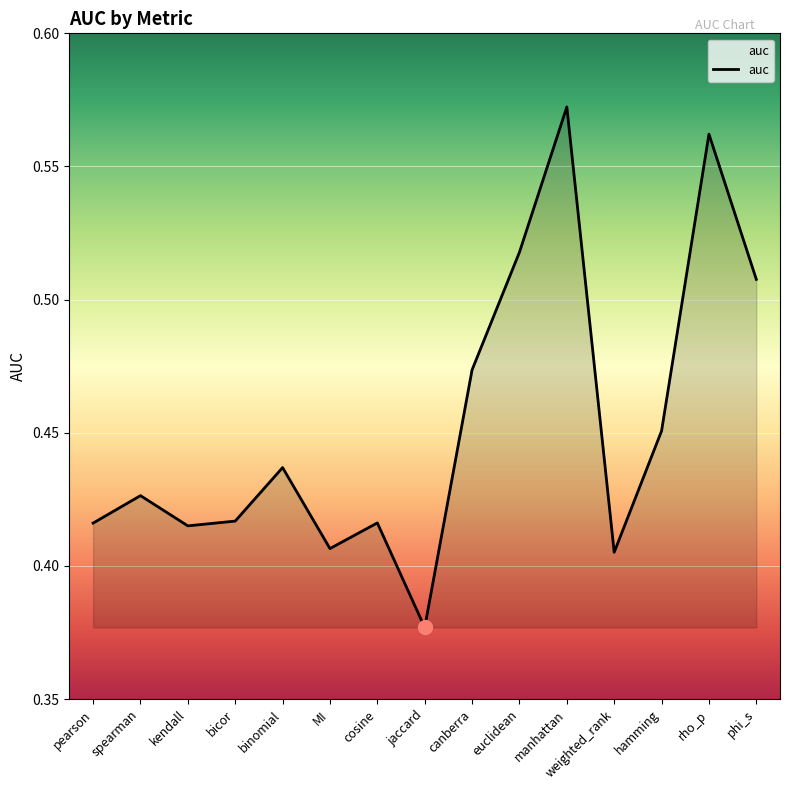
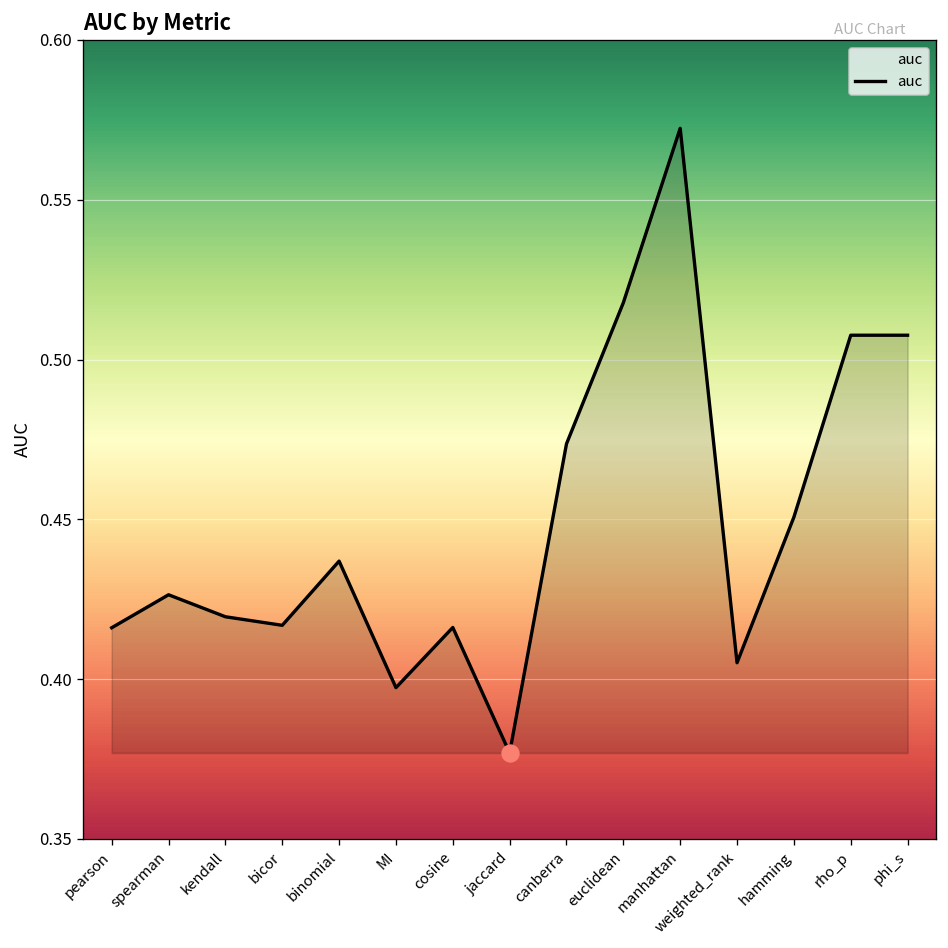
auc, kendall: 0.415 -> 0.420
auc, MI: 0.407 -> 0.397
auc, rho_p: 0.562 -> 0.508
